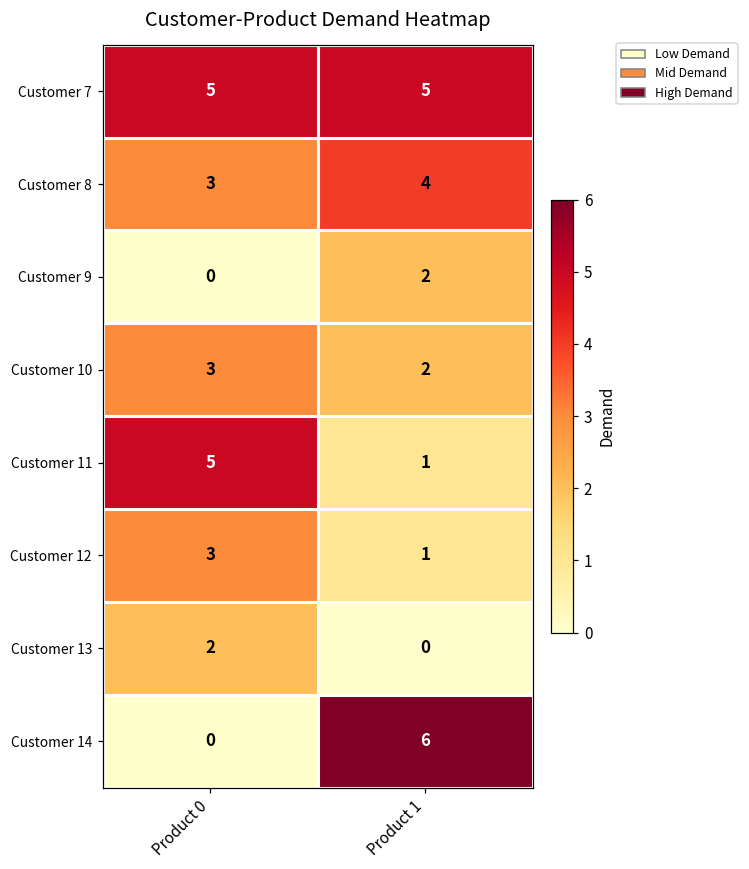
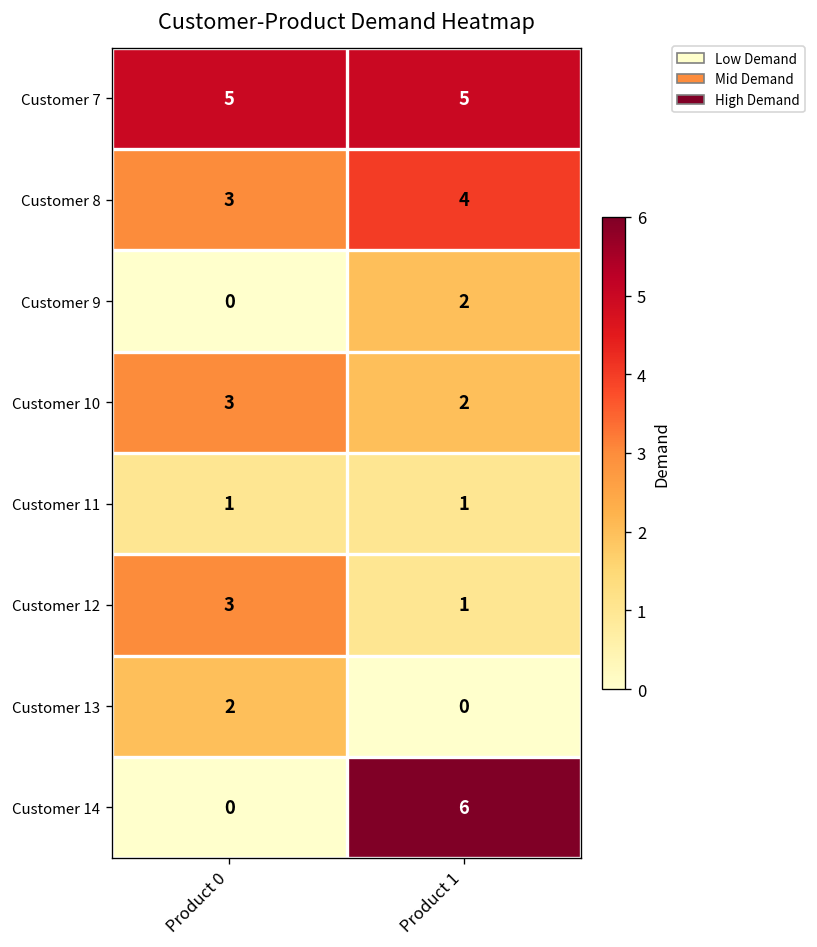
Customer 11, Product 0: 5 -> 1
